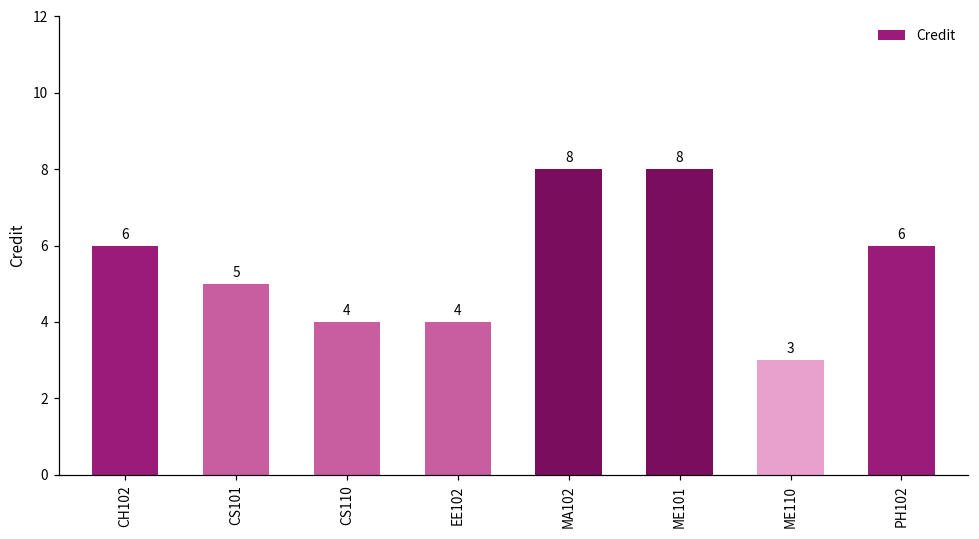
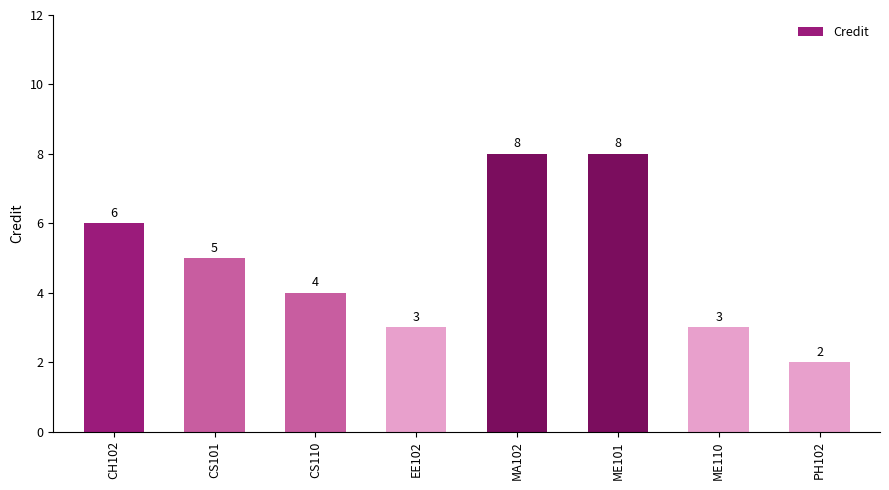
EE102: 4 -> 3
PH102: 6 -> 2
